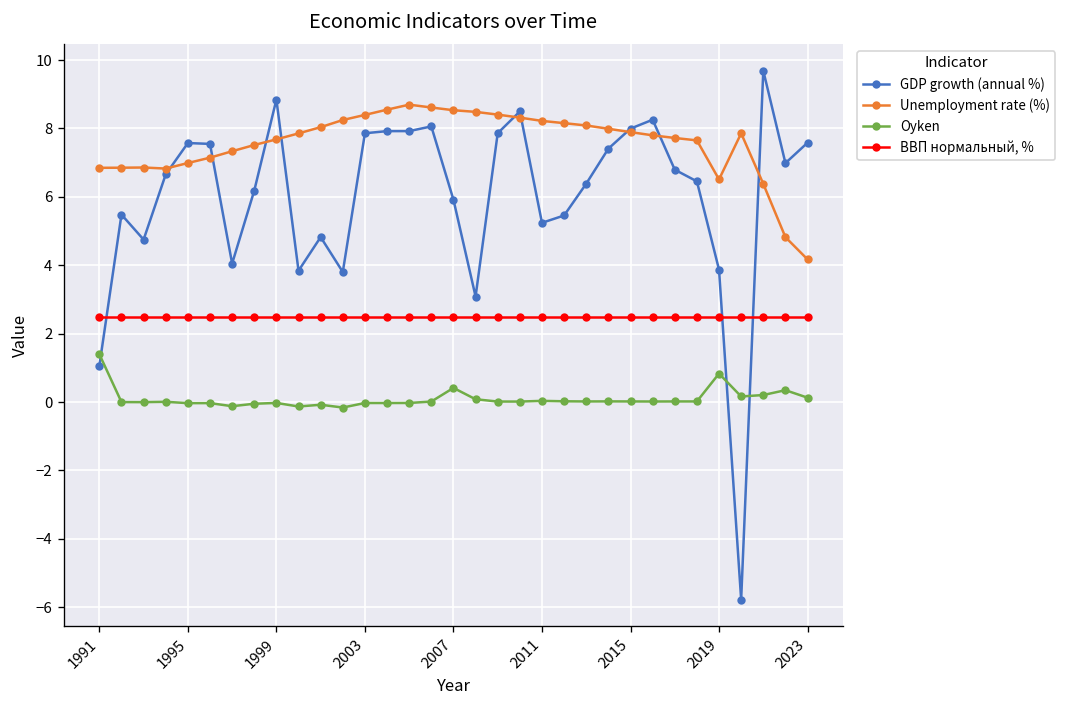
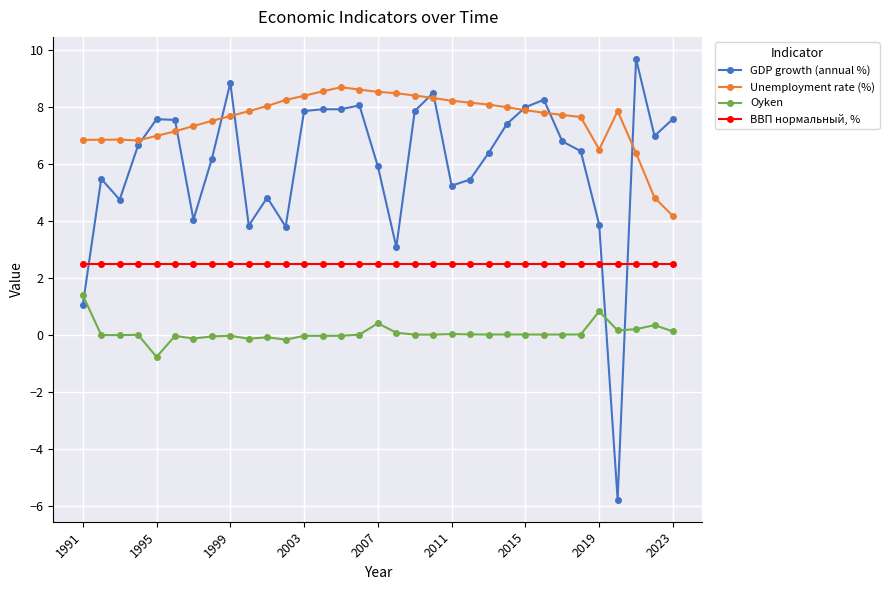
Oyken, 1995: 0.0 -> -0.8
